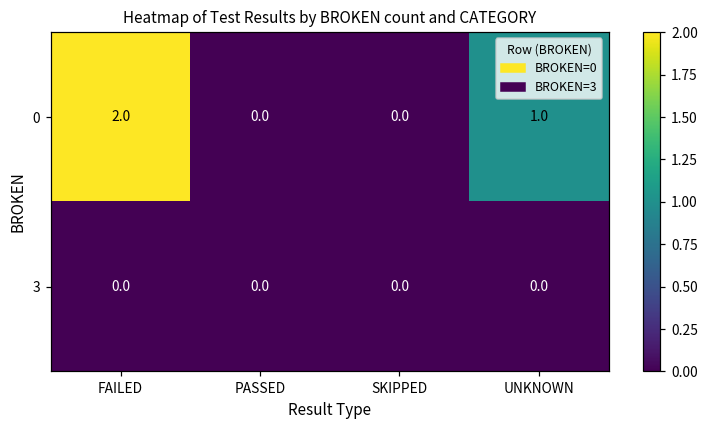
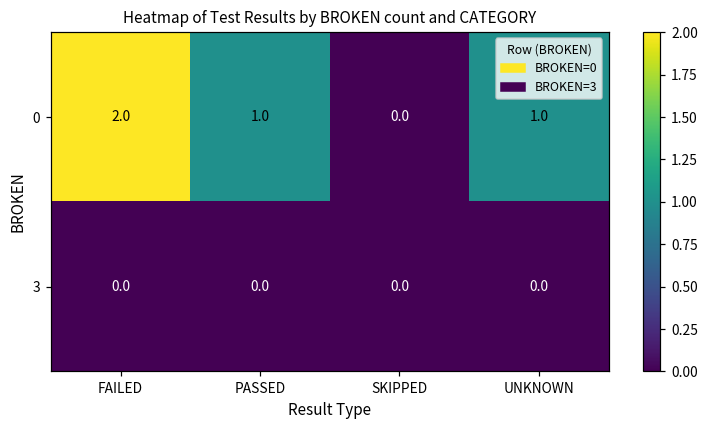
0, PASSED: 0.0 -> 1.0
